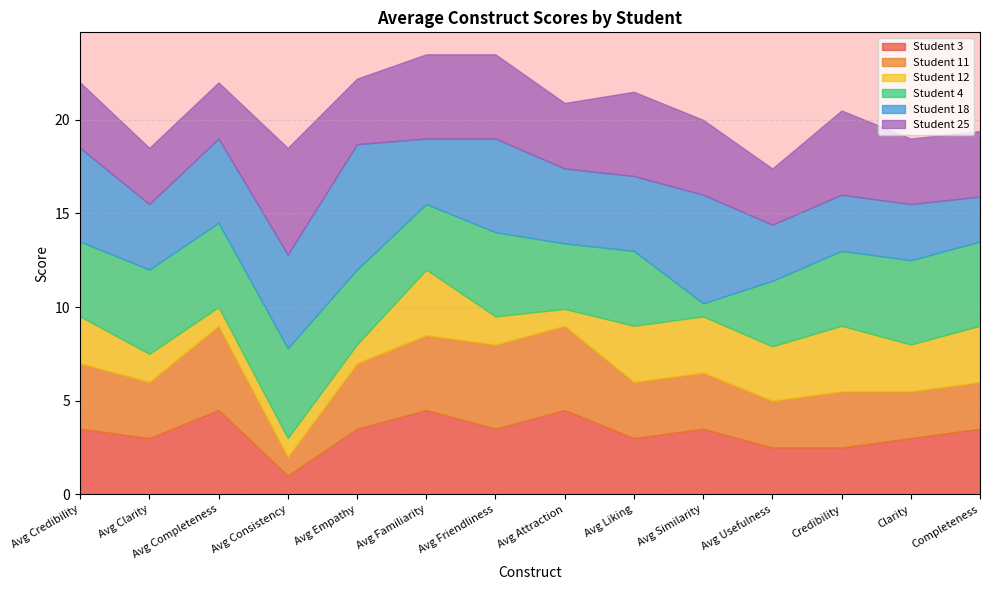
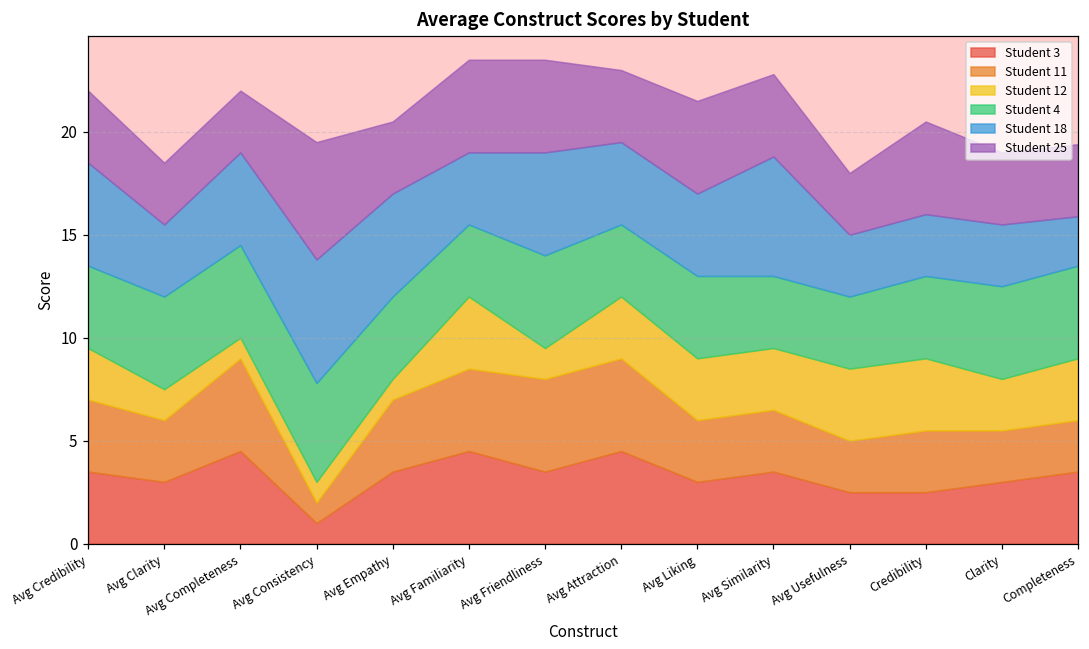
Student 18, Avg Consistency: 5 -> 6
Student 18, Avg Empathy: 6.7 -> 5.0
Student 12, Avg Attraction: 0.9 -> 3.0
Student 4, Avg Similarity: 0.7 -> 3.5
Student 12, Avg Usefulness: 2.9 -> 3.5
